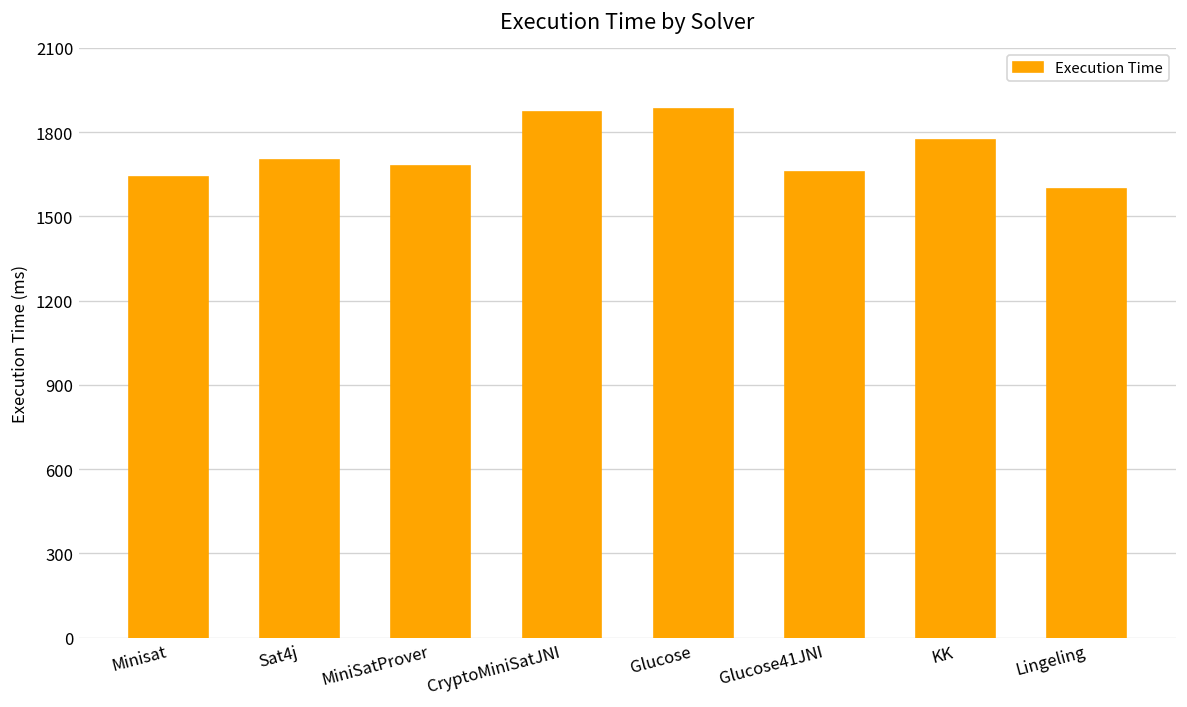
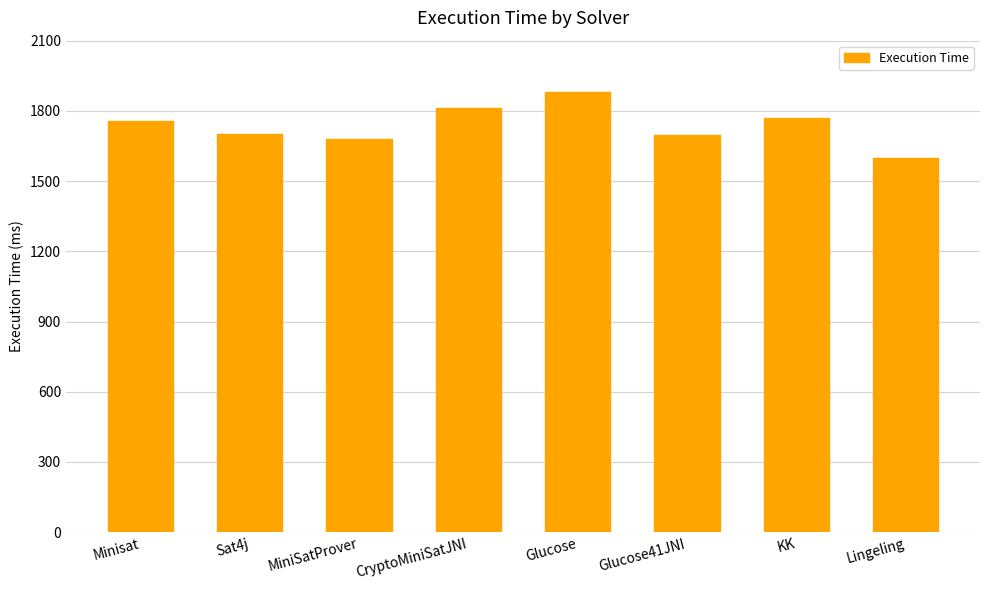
Minisat: 1640 -> 1760
CryptoMiniSatJNI: 1870 -> 1810
Glucose41JNI: 1660 -> 1700
